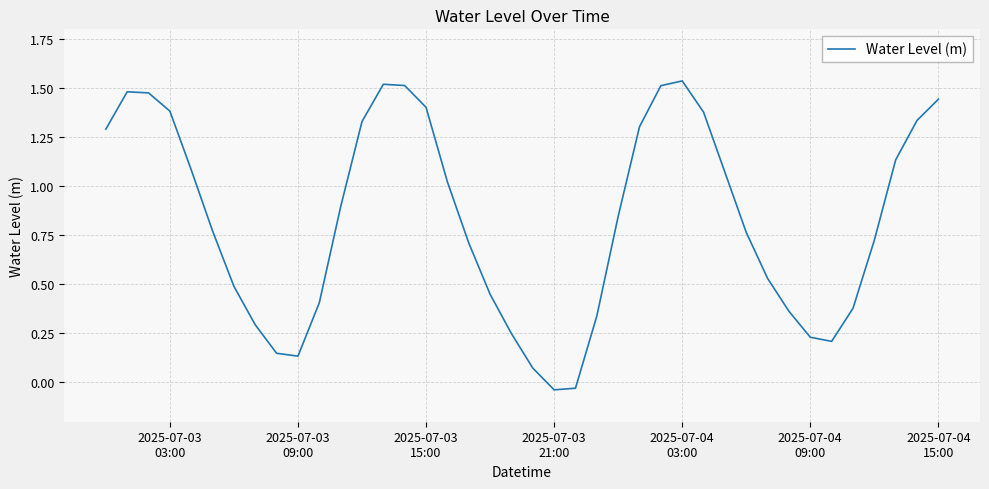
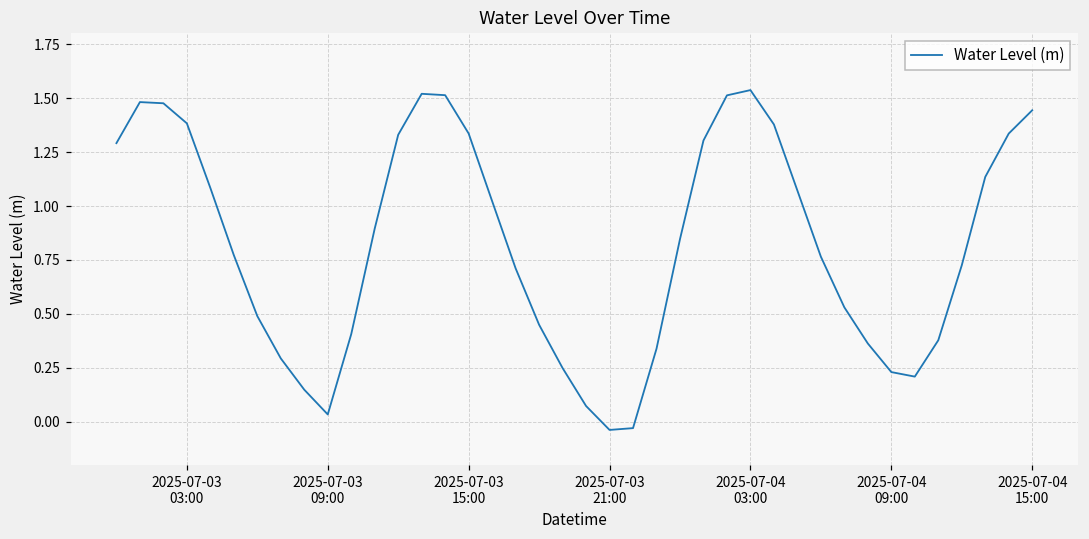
2025-07-03 09:00: 0.13 -> 0.03
2025-07-03 15:00: 1.40 -> 1.34
